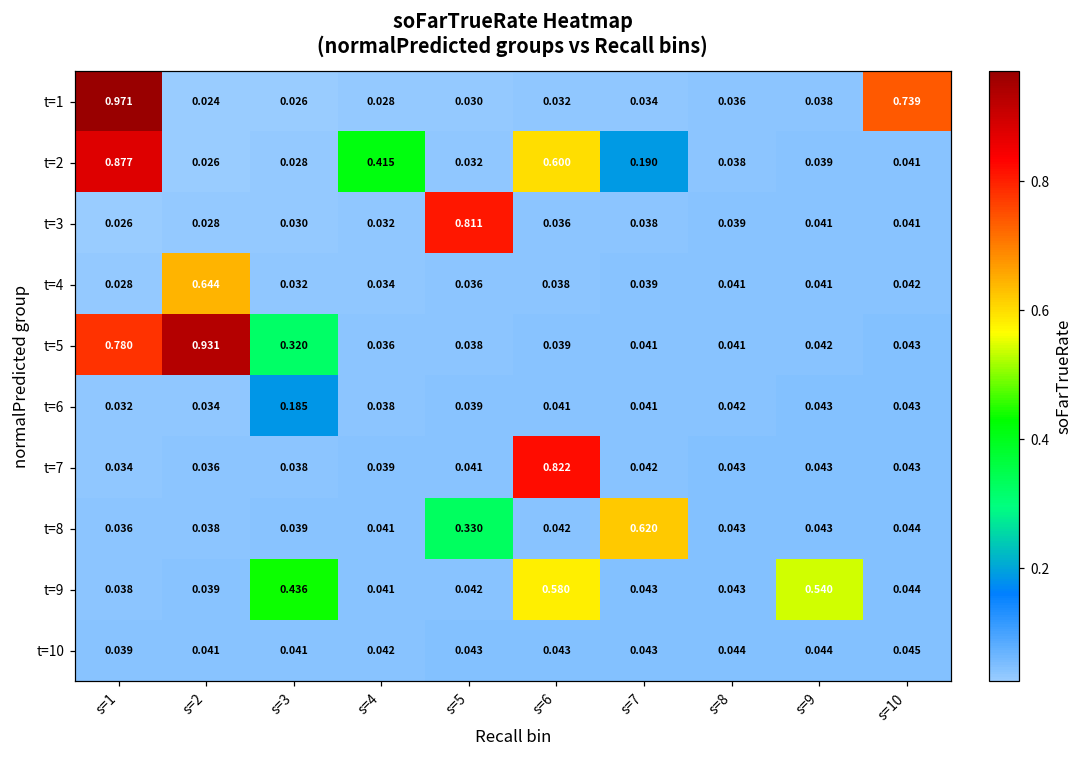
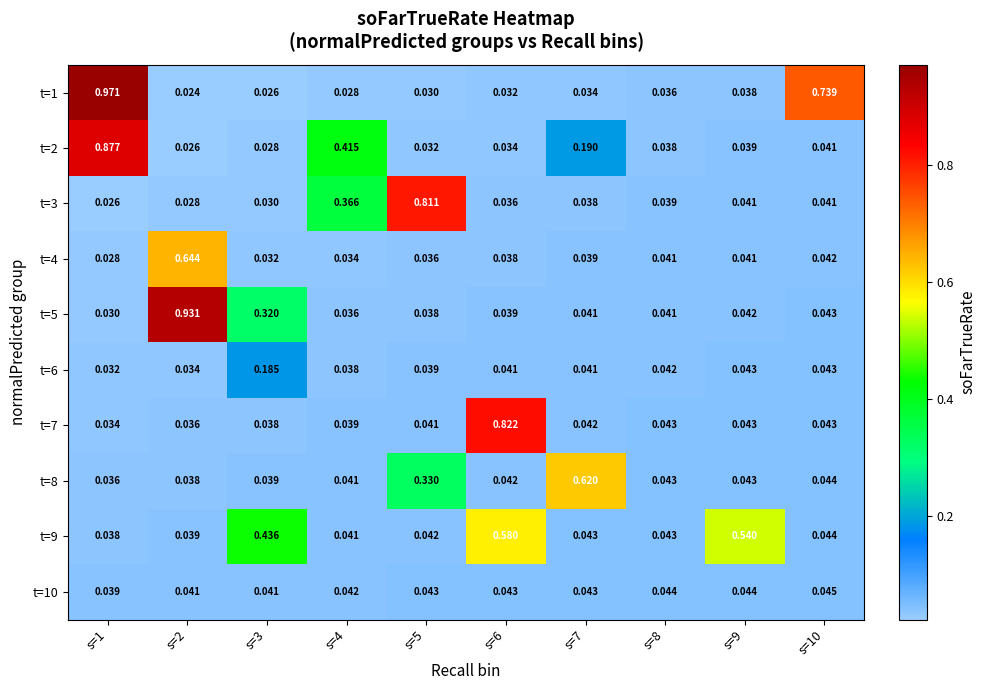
t=2, s=6: 0.600 -> 0.034
t=3, s=4: 0.032 -> 0.366
t=5, s=1: 0.780 -> 0.030
